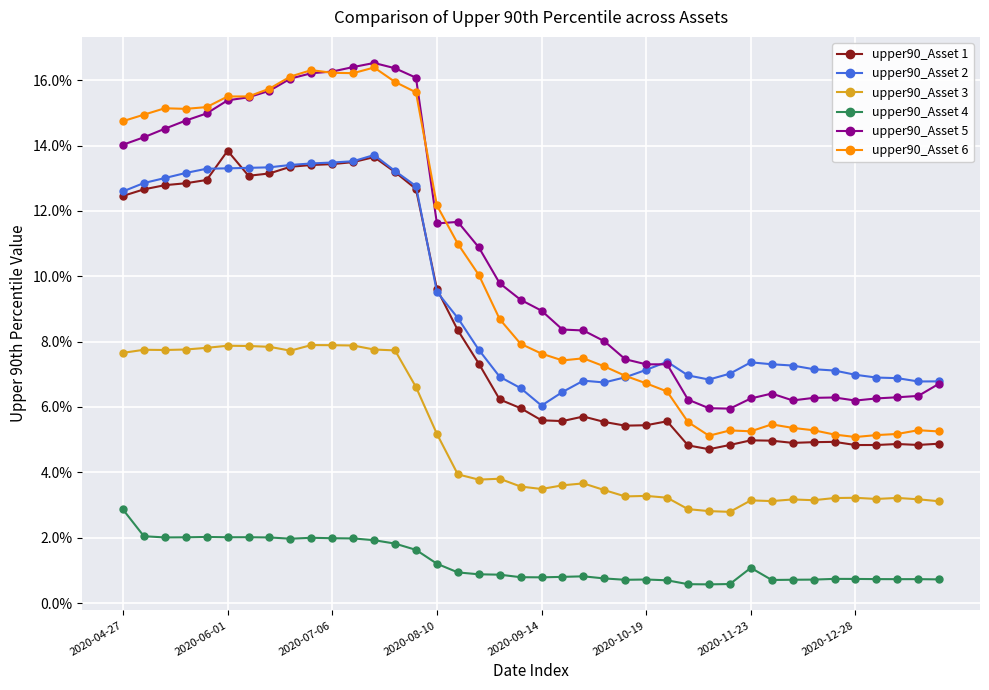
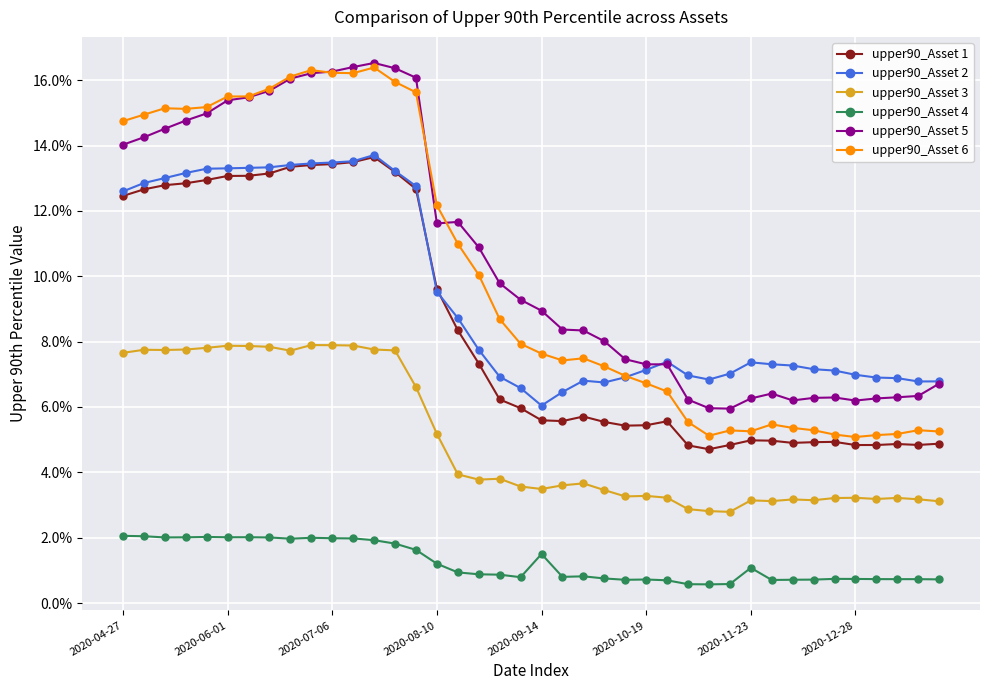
upper90_Asset 4, 2020-04-27: 2.9% -> 2.1%
upper90_Asset 1, 2020-06-01: 13.8% -> 13.1%
upper90_Asset 4, 2020-09-14: 0.8% -> 1.5%
